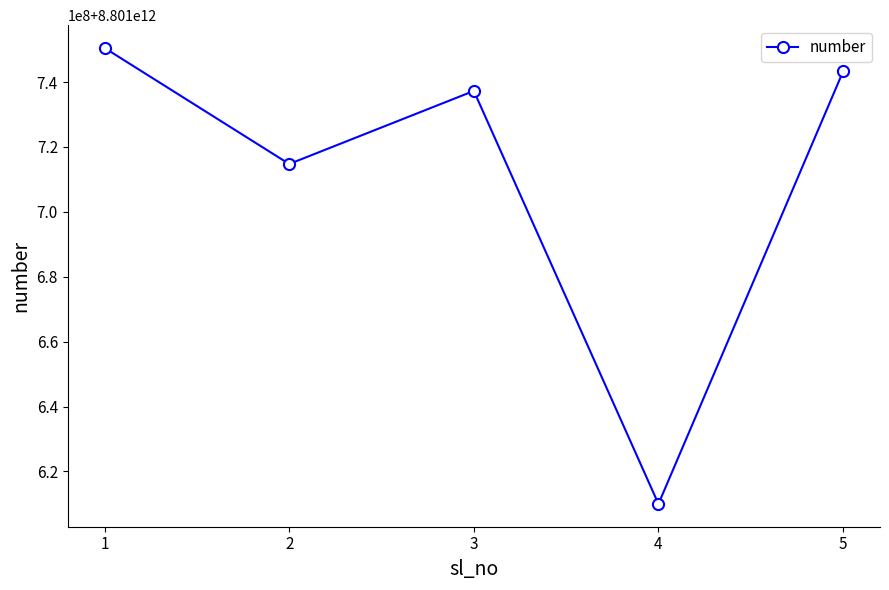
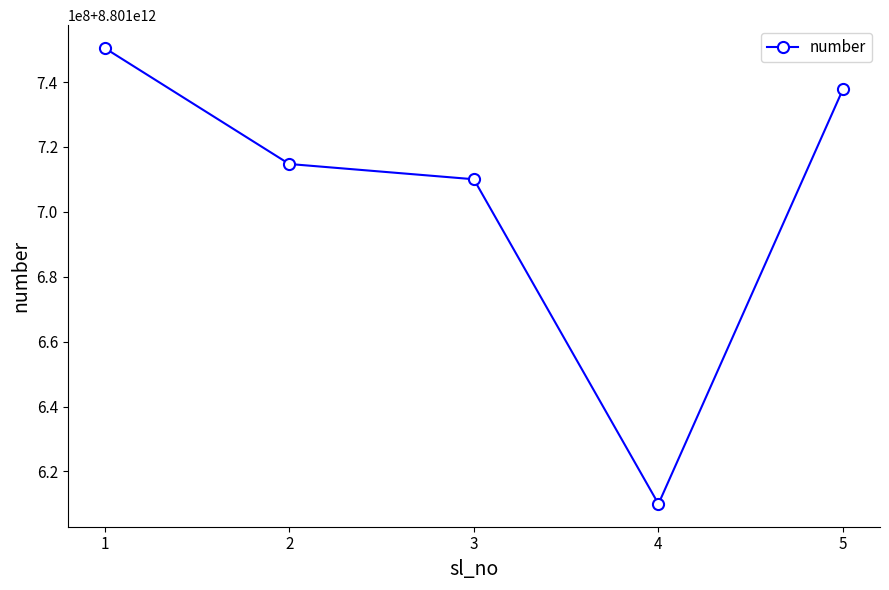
3: 8801737000000 -> 8801710000000
5: 8801743000000 -> 8801738000000
